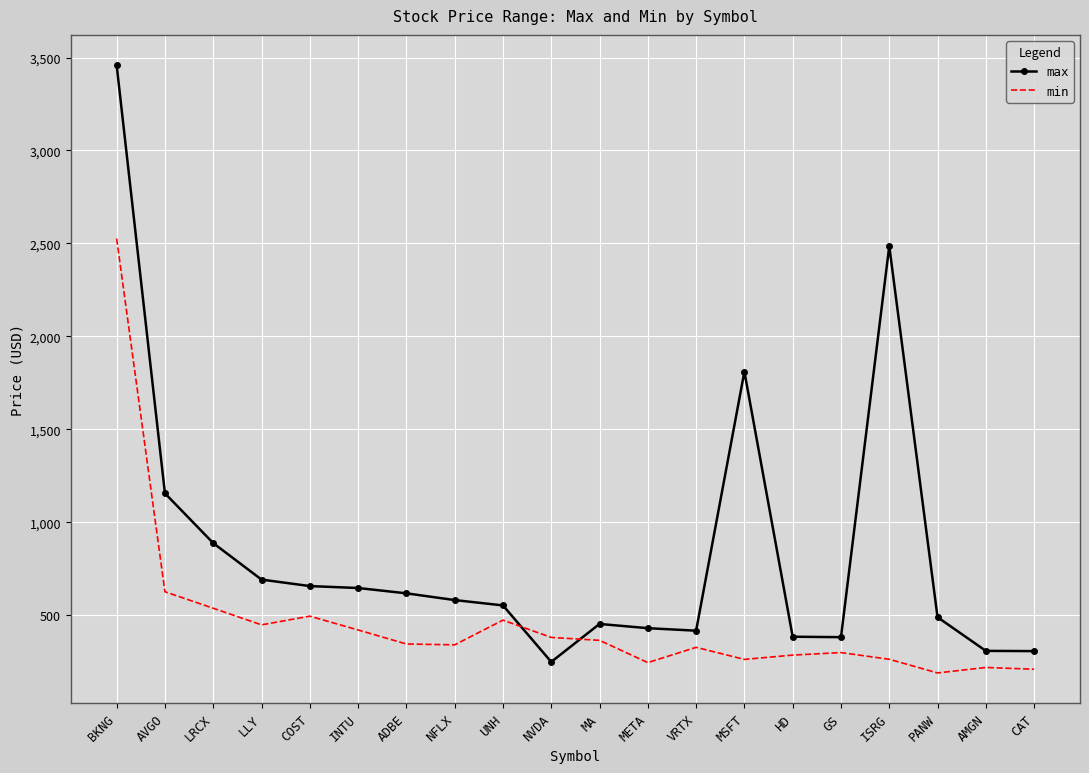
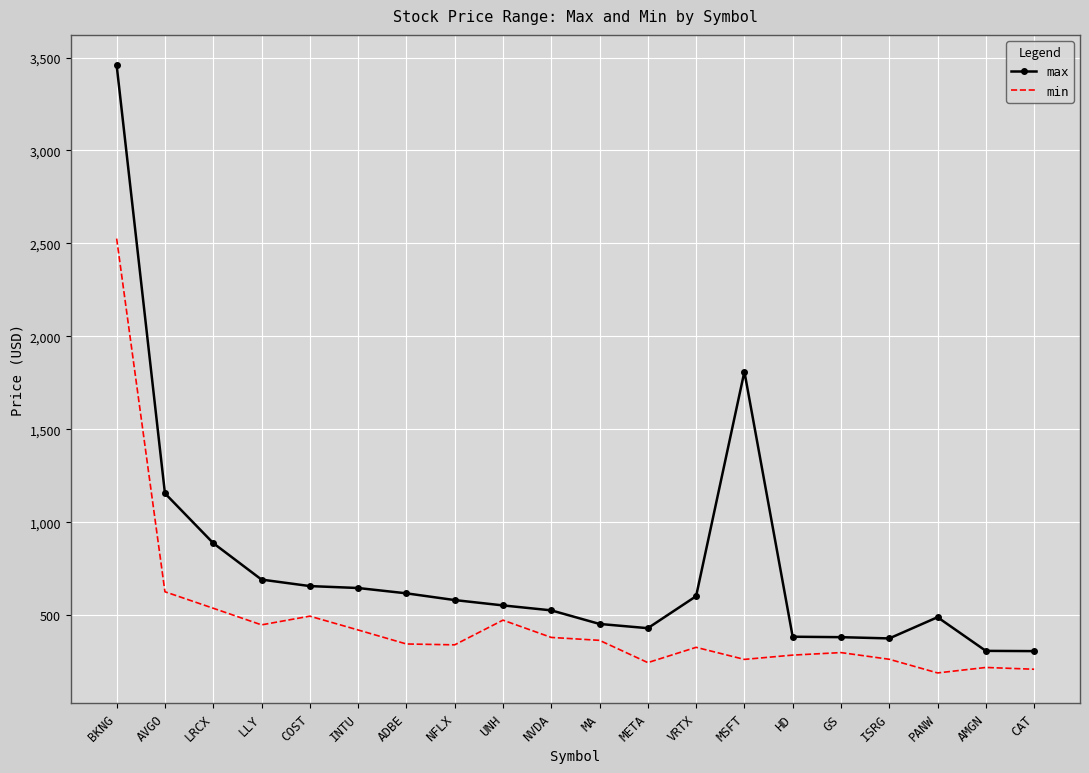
max, NVDA: 250 -> 530
max, VRTX: 420 -> 600
max, ISRG: 2,490 -> 370
